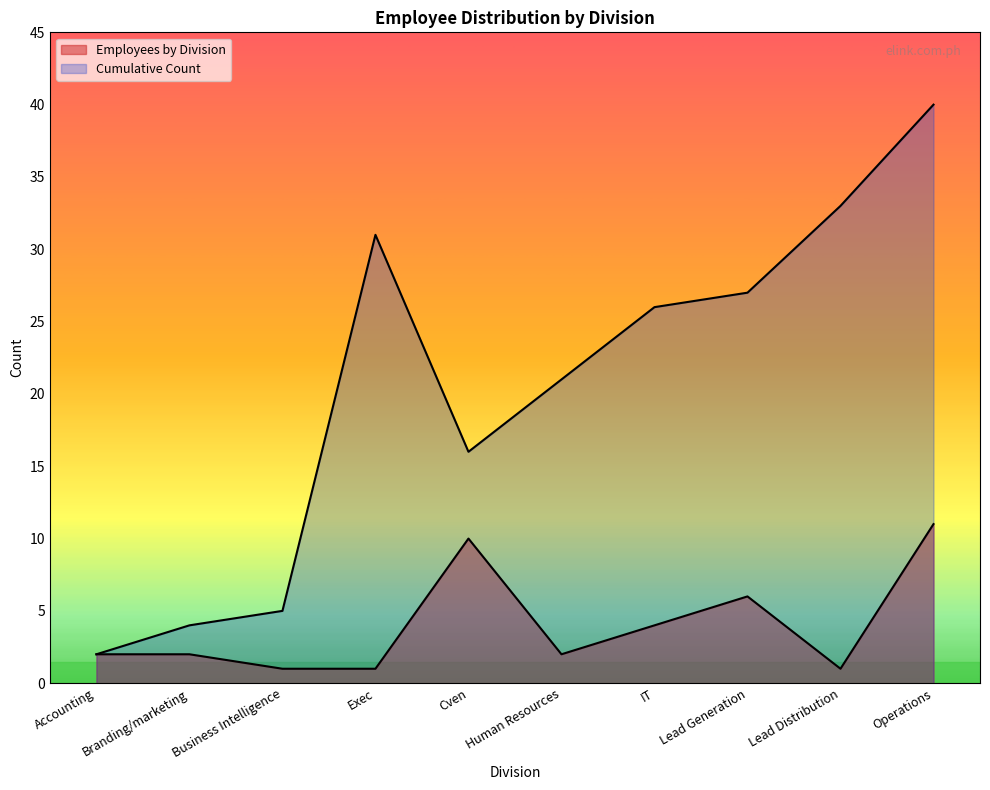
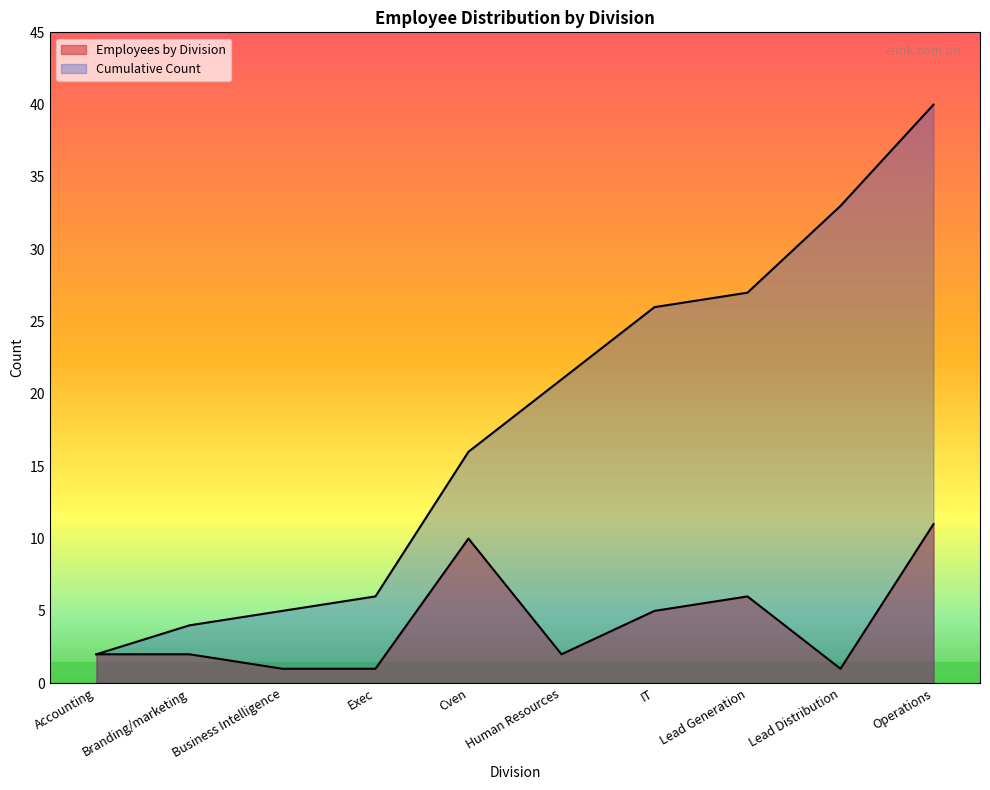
Cumulative Count, Exec: 31 -> 6
Employees by Division, IT: 4 -> 5
